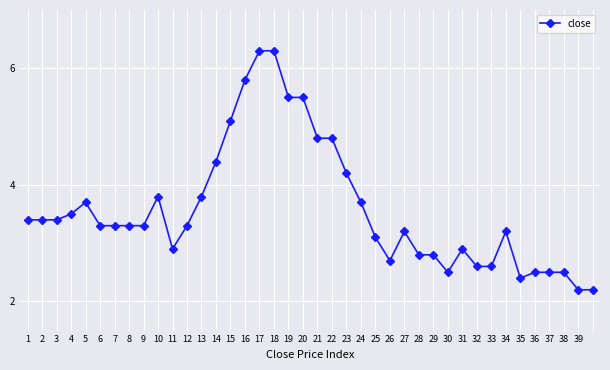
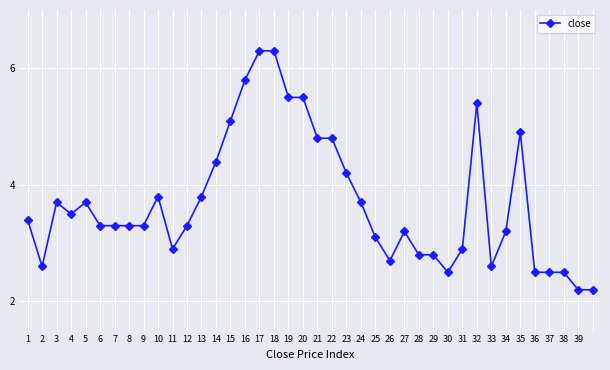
2: 3.4 -> 2.6
3: 3.4 -> 3.7
32: 2.6 -> 5.4
35: 2.4 -> 4.9
